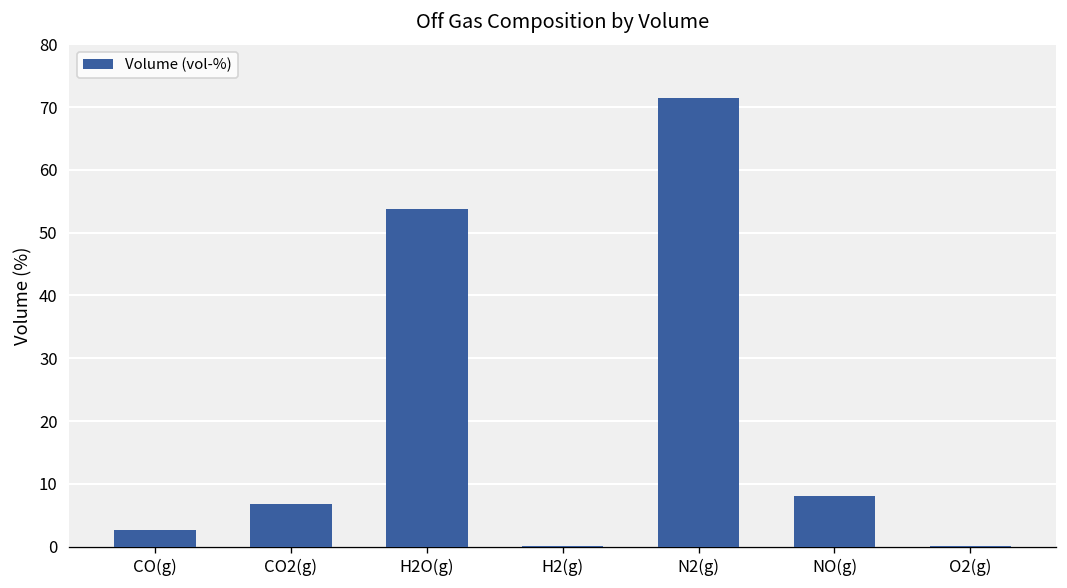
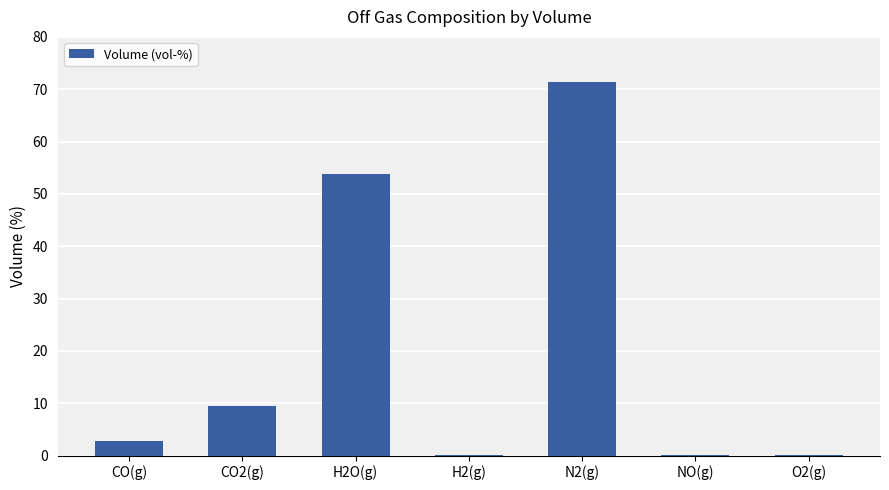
CO2(g): 7 -> 9
NO(g): 8 -> 0
